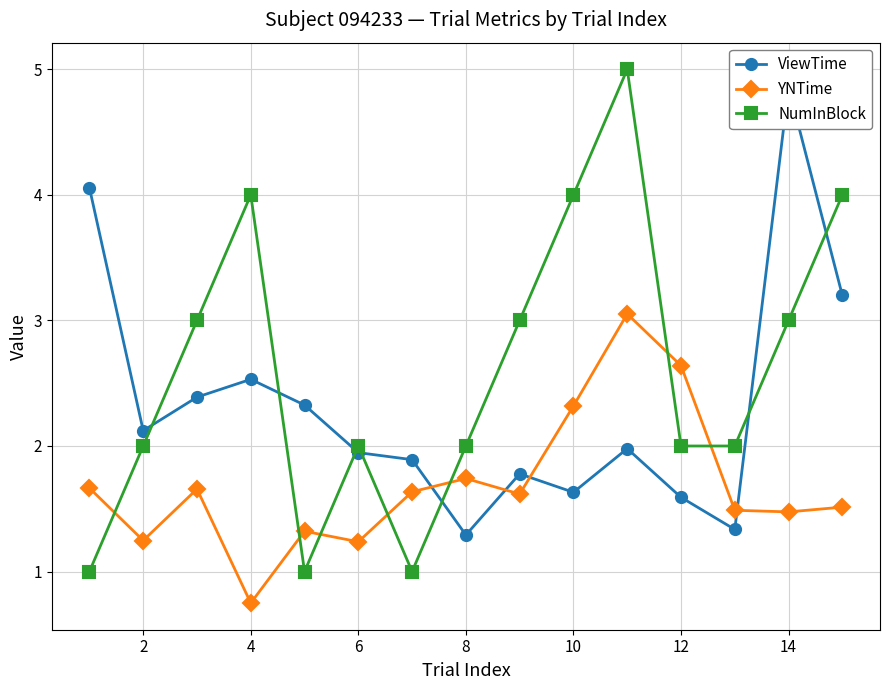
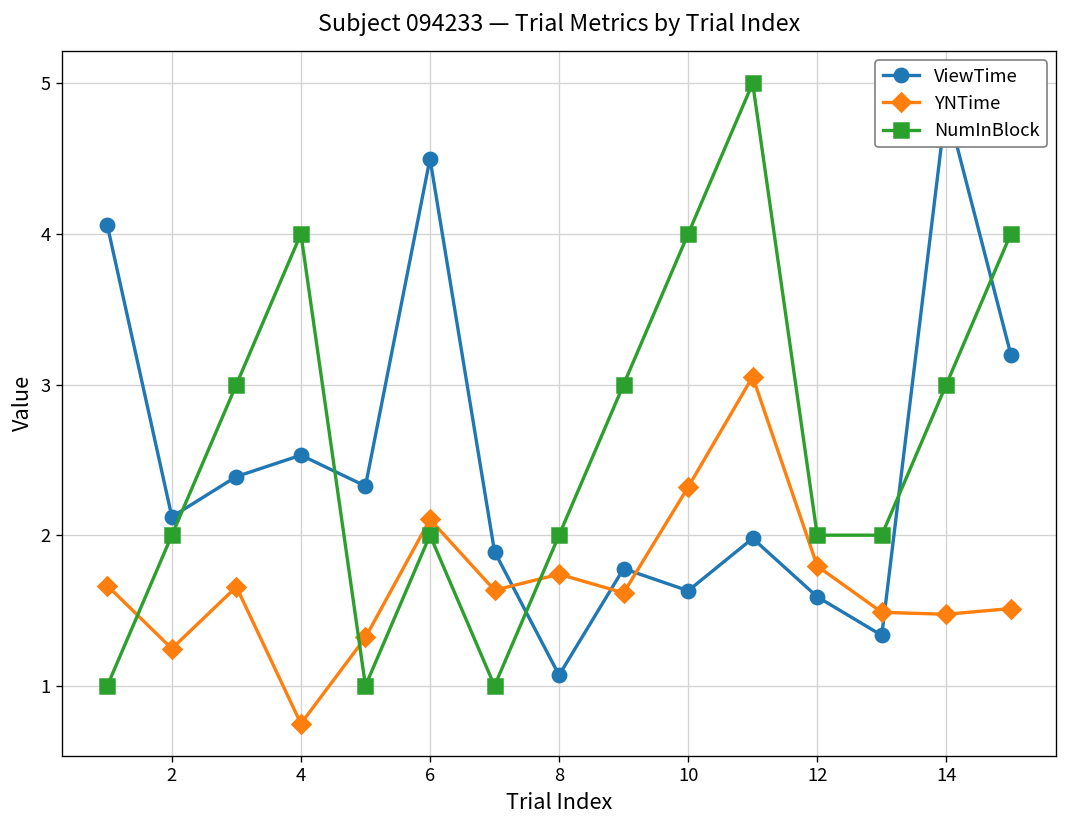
ViewTime, 6: 1.95 -> 4.50
YNTime, 6: 1.24 -> 2.11
ViewTime, 8: 1.29 -> 1.07
YNTime, 12: 2.64 -> 1.80
